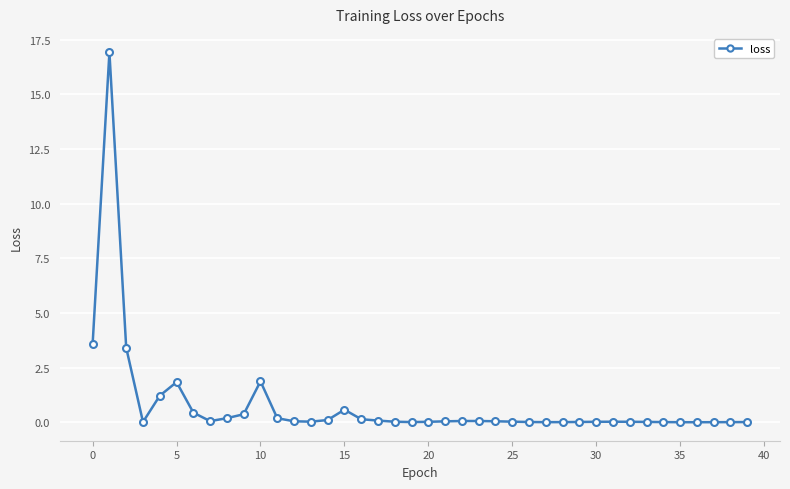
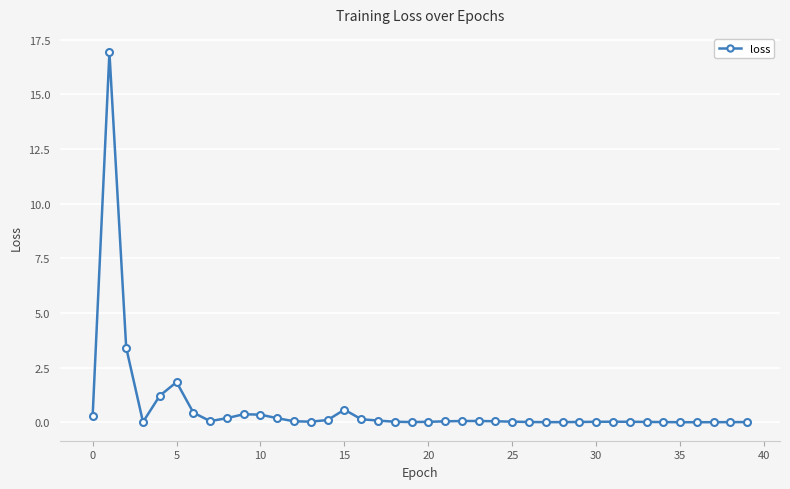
0: 3.6 -> 0.3
10: 1.9 -> 0.4
